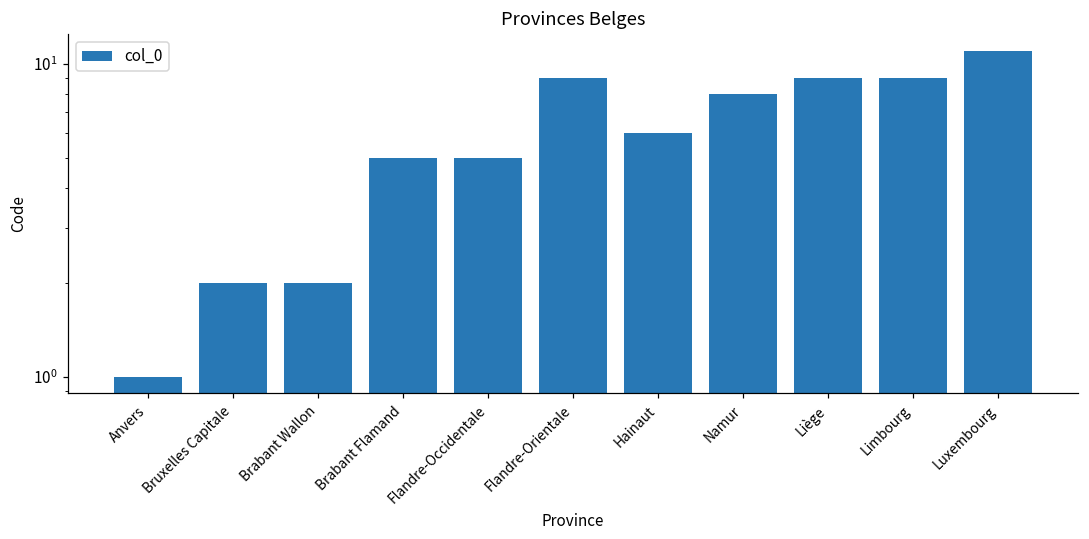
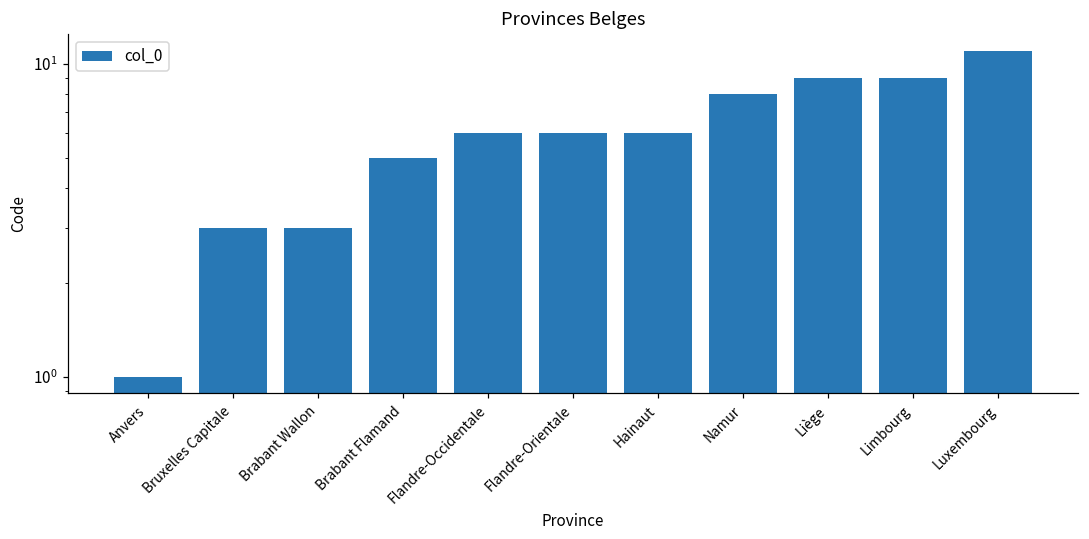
Bruxelles Capitale: 2 -> 3
Brabant Wallon: 2 -> 3
Flandre-Occidentale: 5 -> 6
Flandre-Orientale: 9 -> 6
